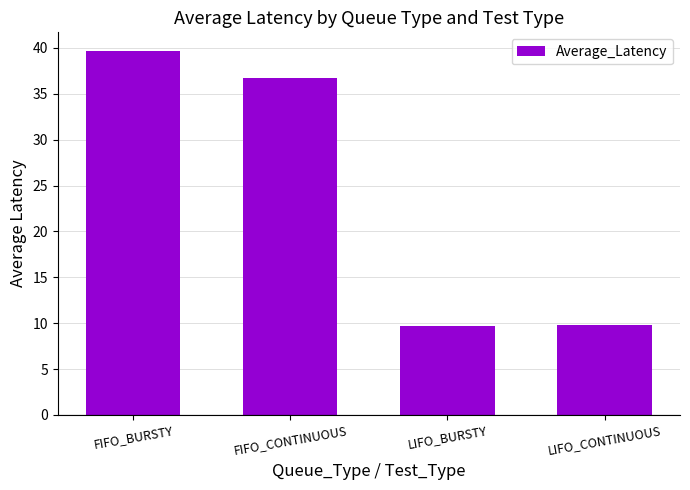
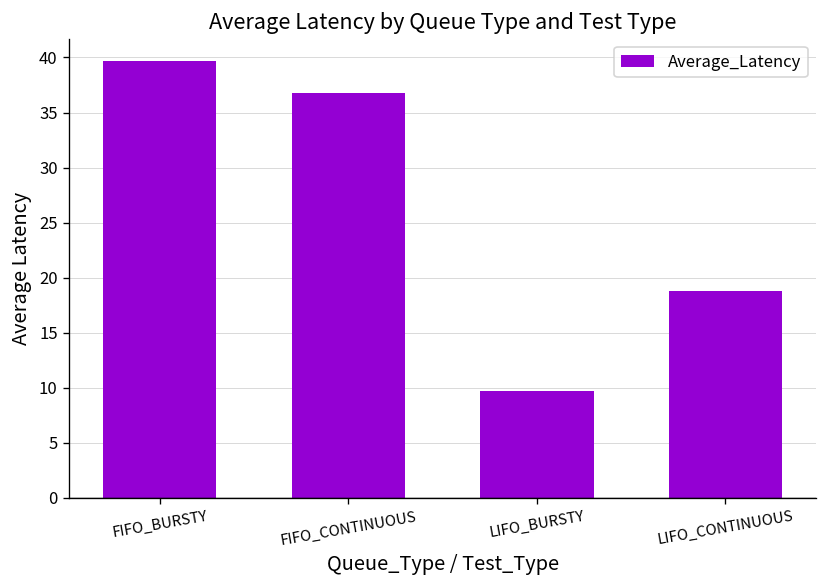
LIFO_CONTINUOUS: 10 -> 19
